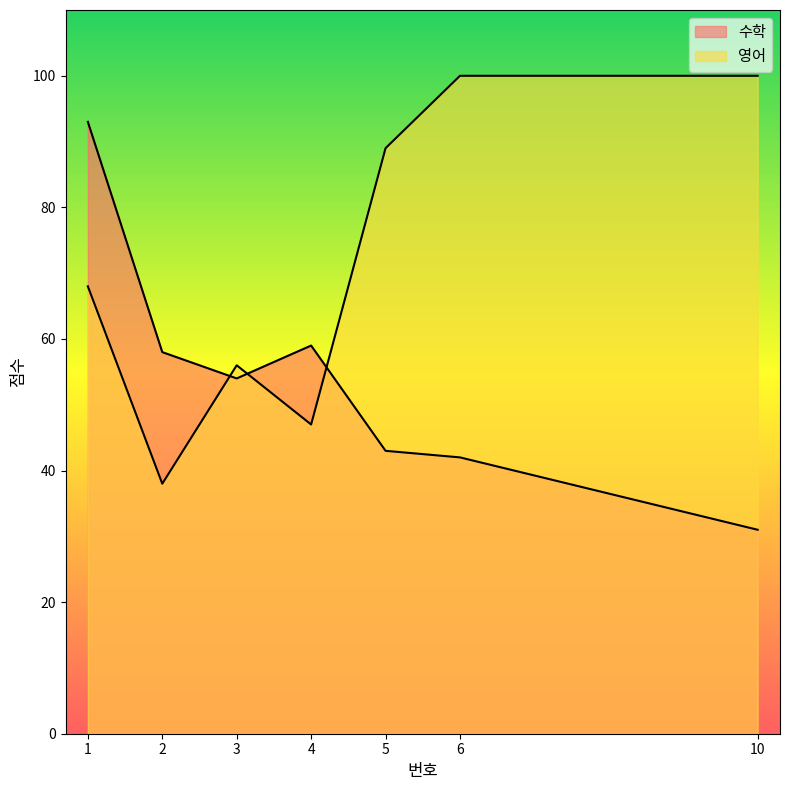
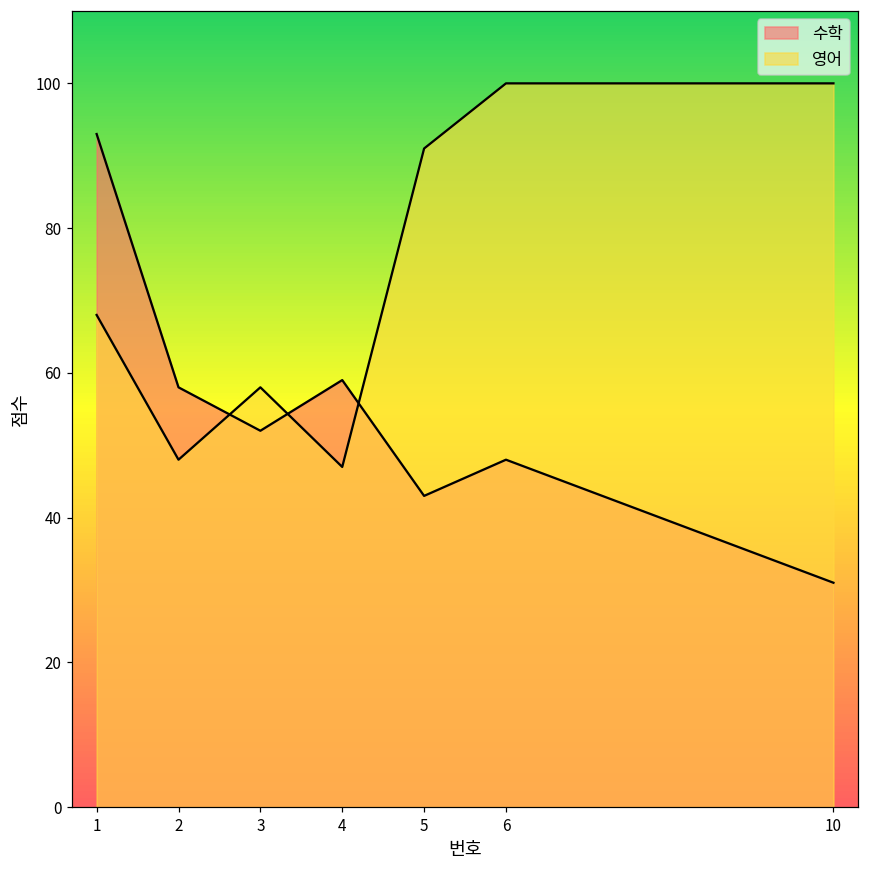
영어, 2: 38 -> 48
수학, 3: 54 -> 52
영어, 3: 56 -> 58
영어, 5: 89 -> 91
수학, 6: 42 -> 48
